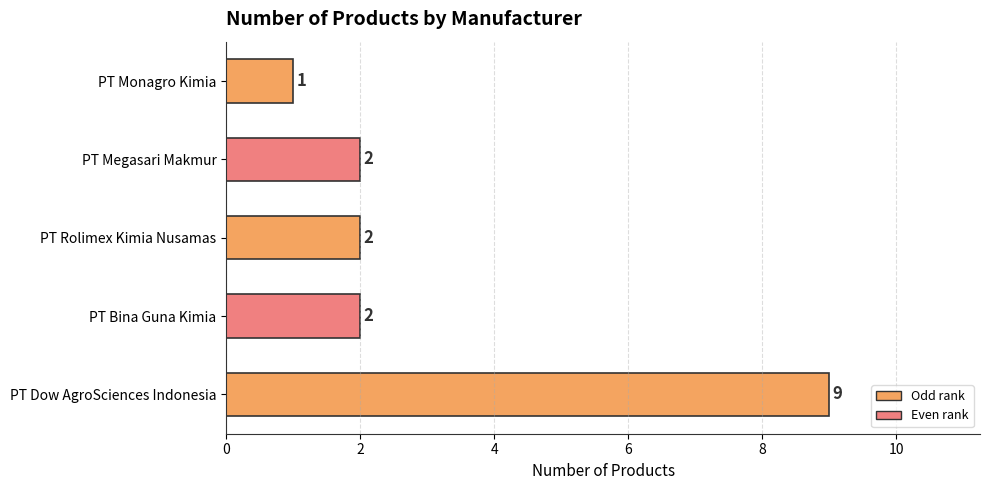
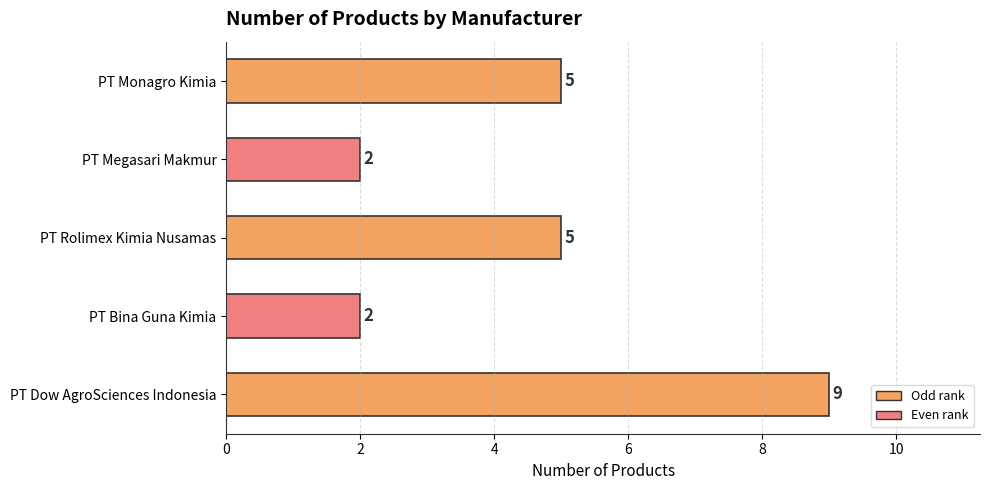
PT Monagro Kimia: 1 -> 5
PT Rolimex Kimia Nusamas: 2 -> 5
